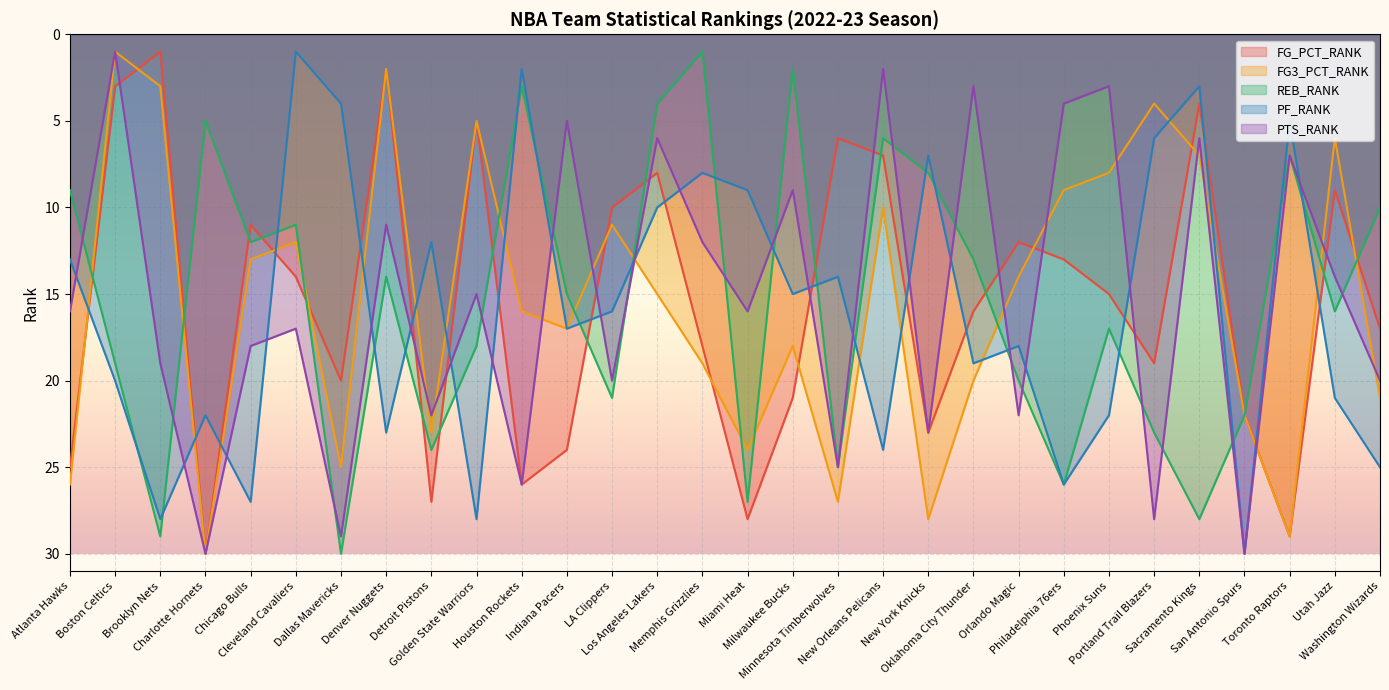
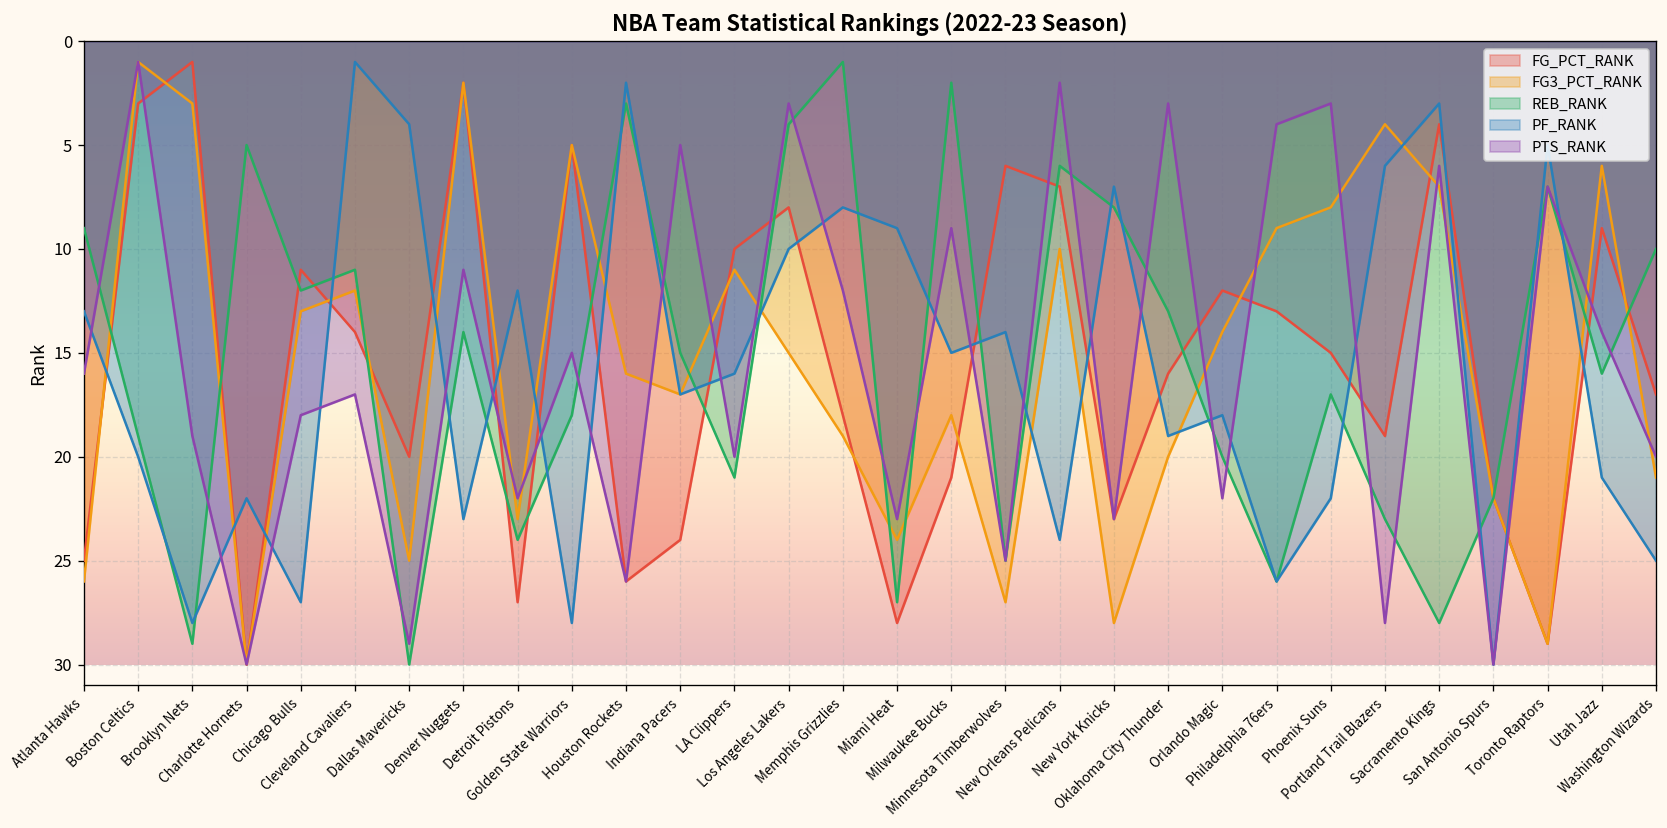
PTS_RANK, Los Angeles Lakers: 6 -> 3
PTS_RANK, Miami Heat: 16 -> 23
